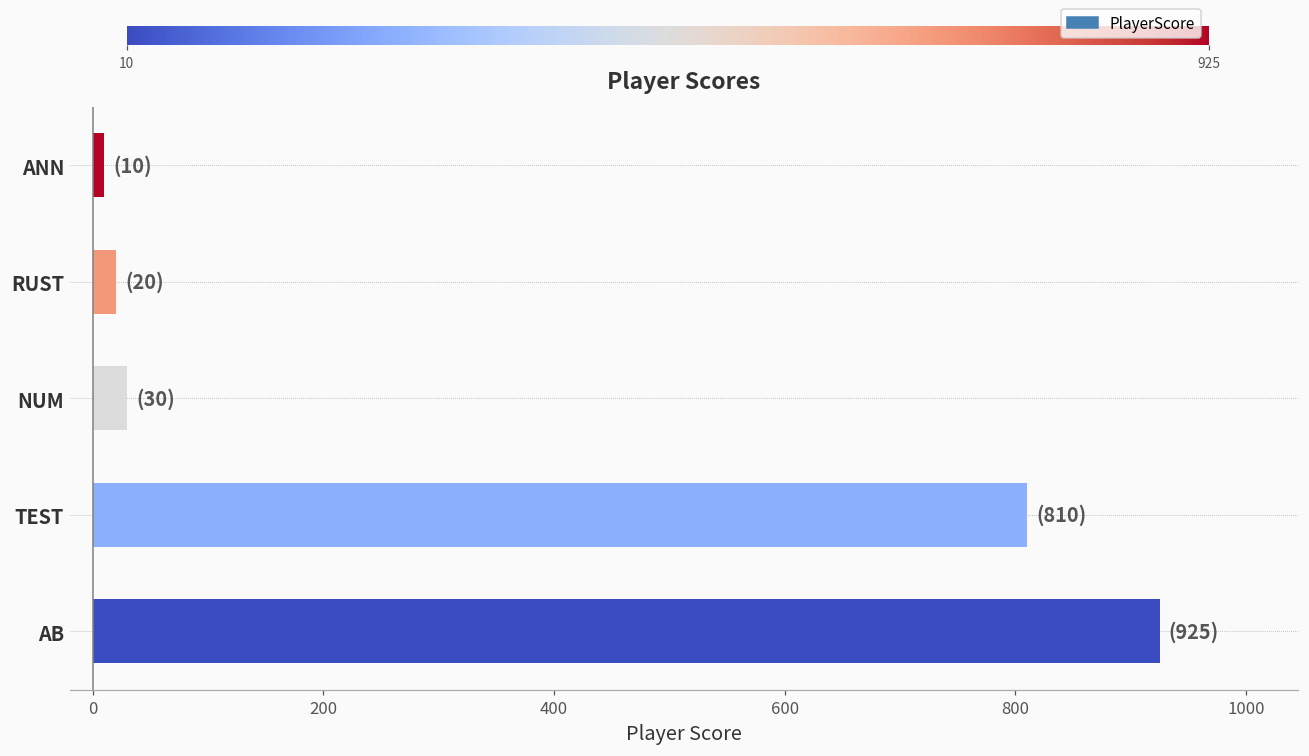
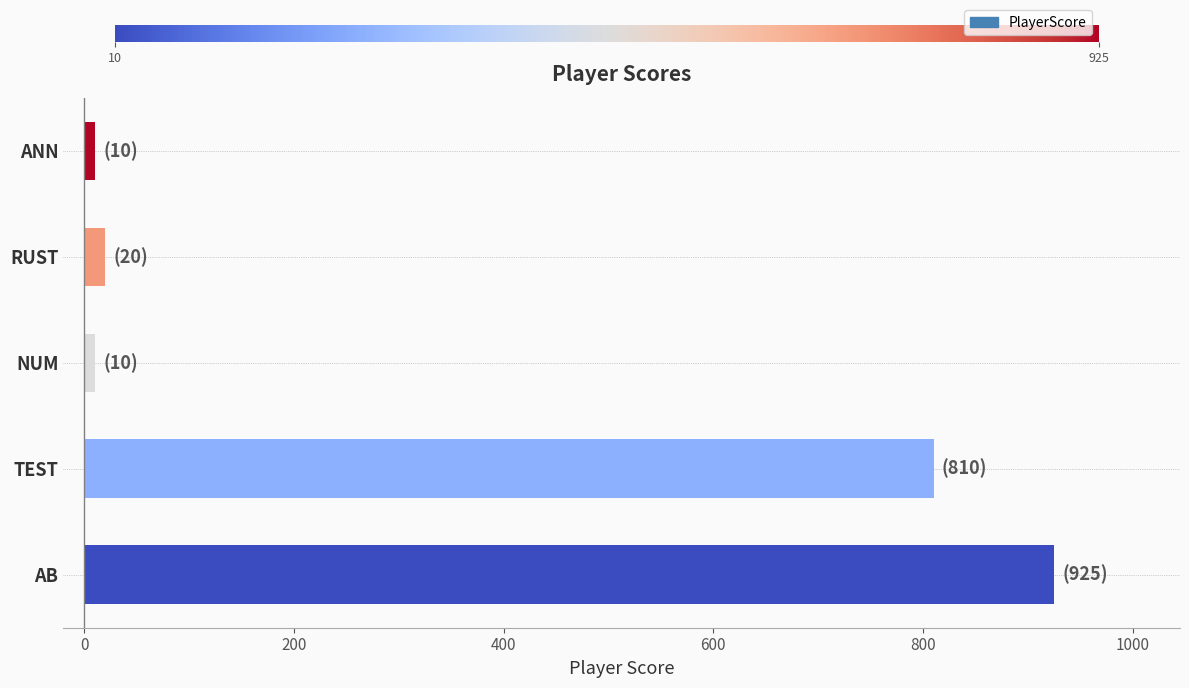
NUM: (30) -> (10)
